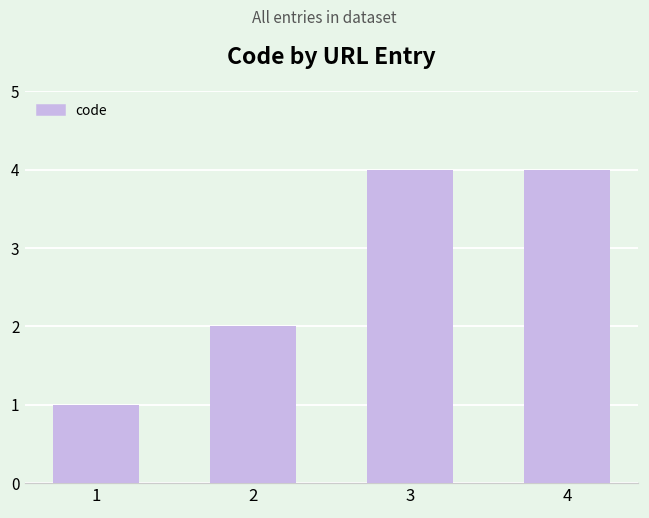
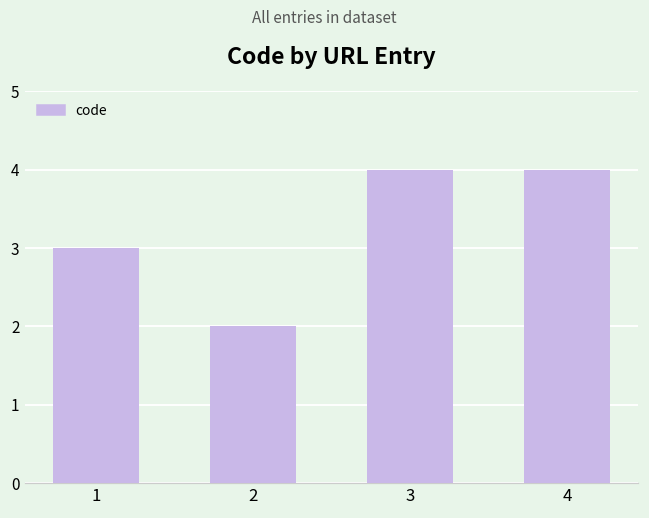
1: 1 -> 3
